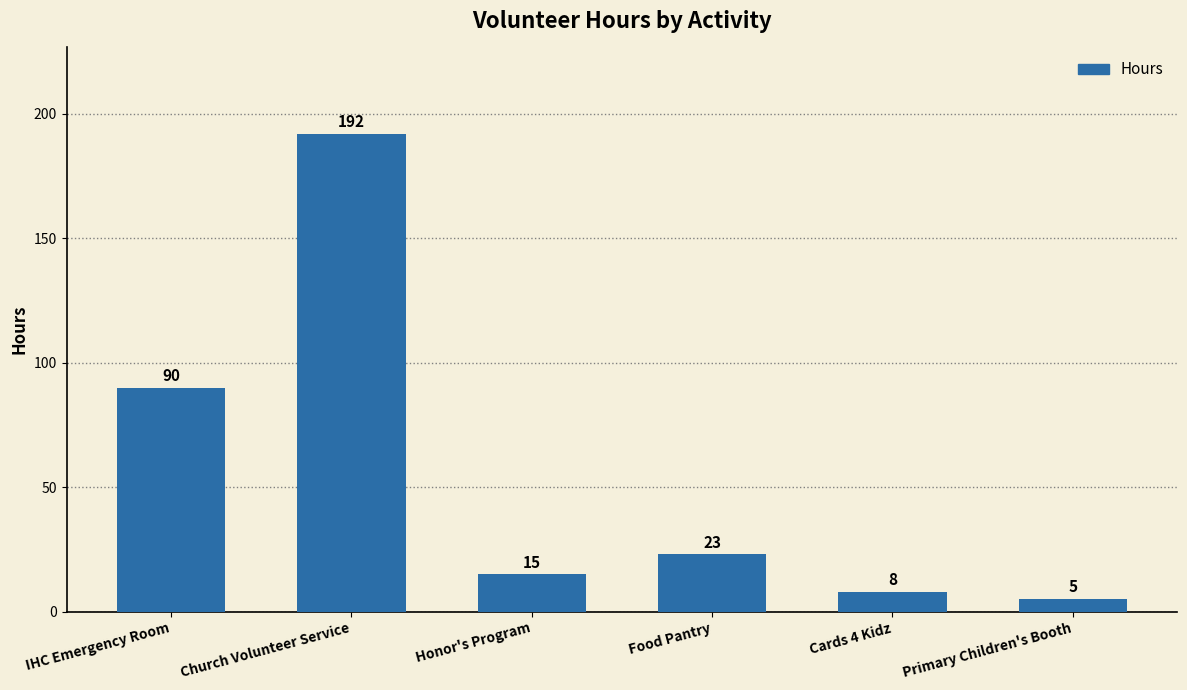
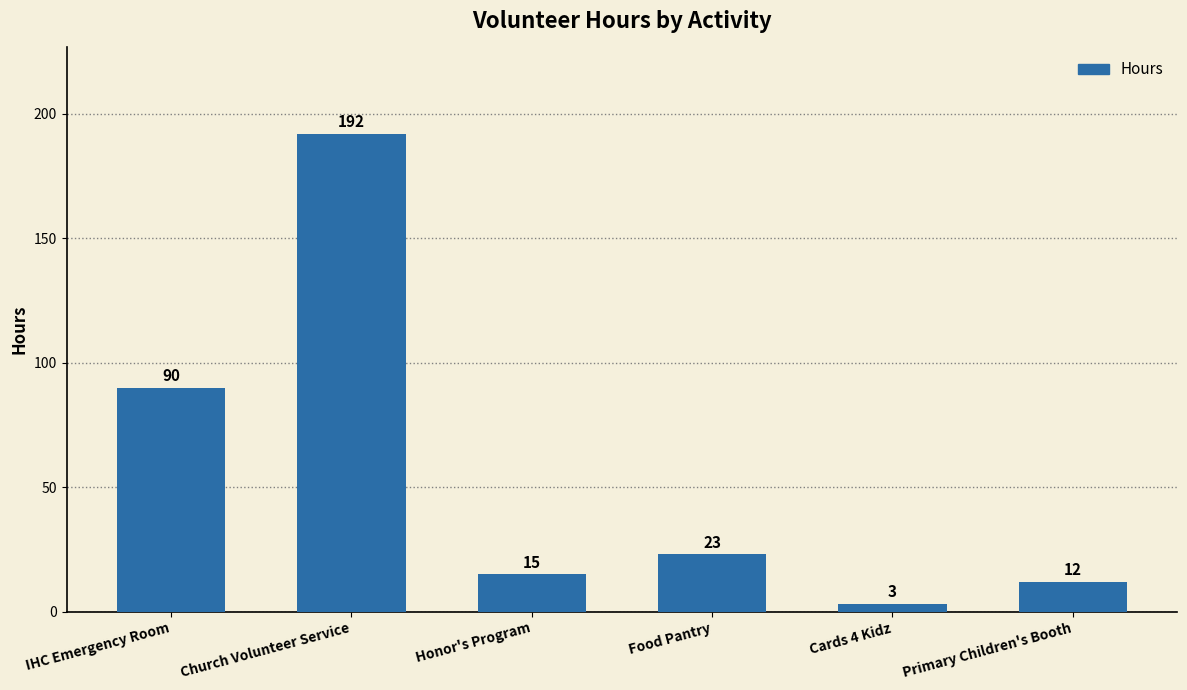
Cards 4 Kidz: 8 -> 3
Primary Children's Booth: 5 -> 12
